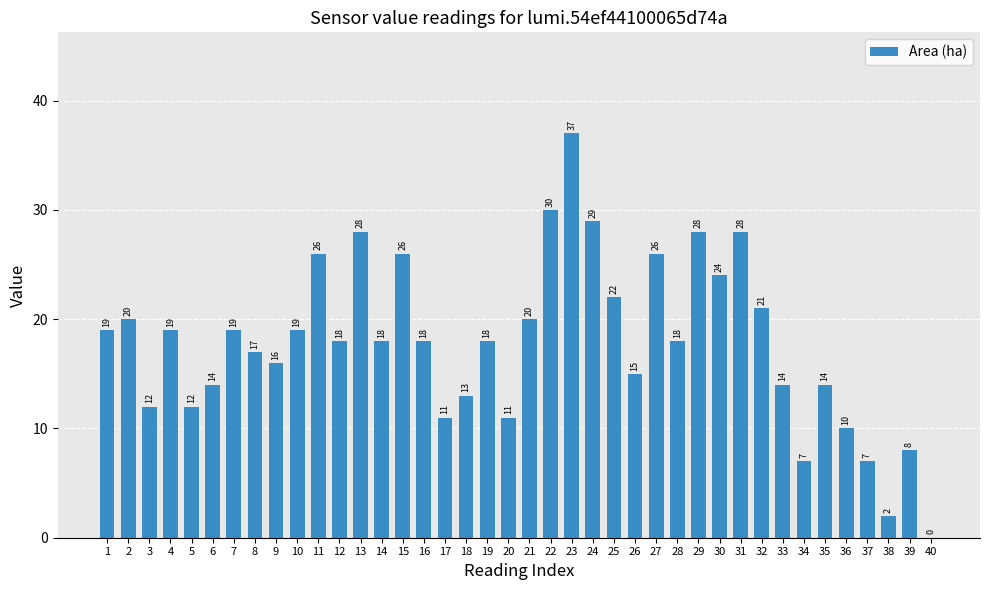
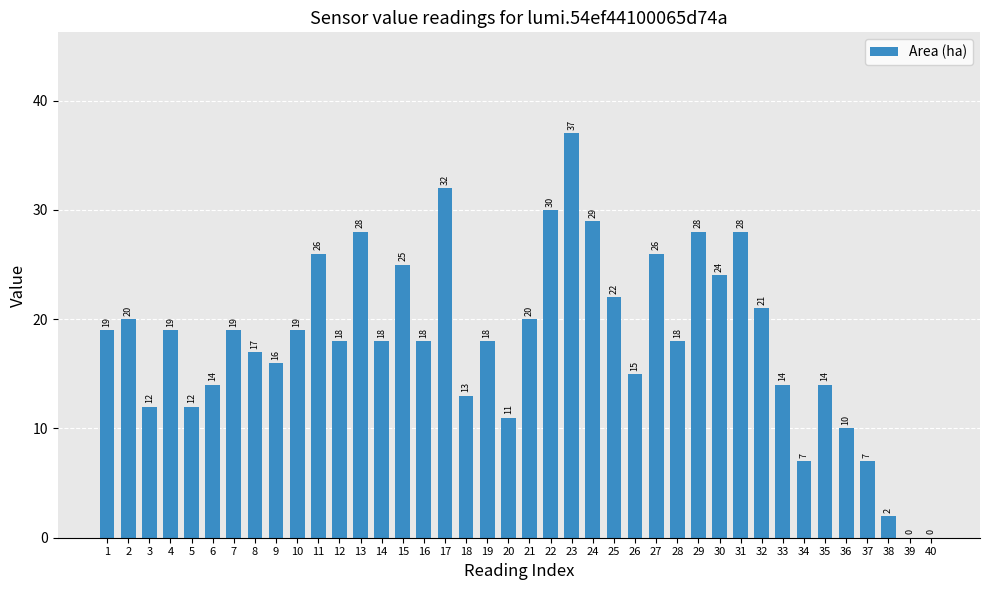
15: 26 -> 25
17: 11 -> 32
39: 8 -> 0
